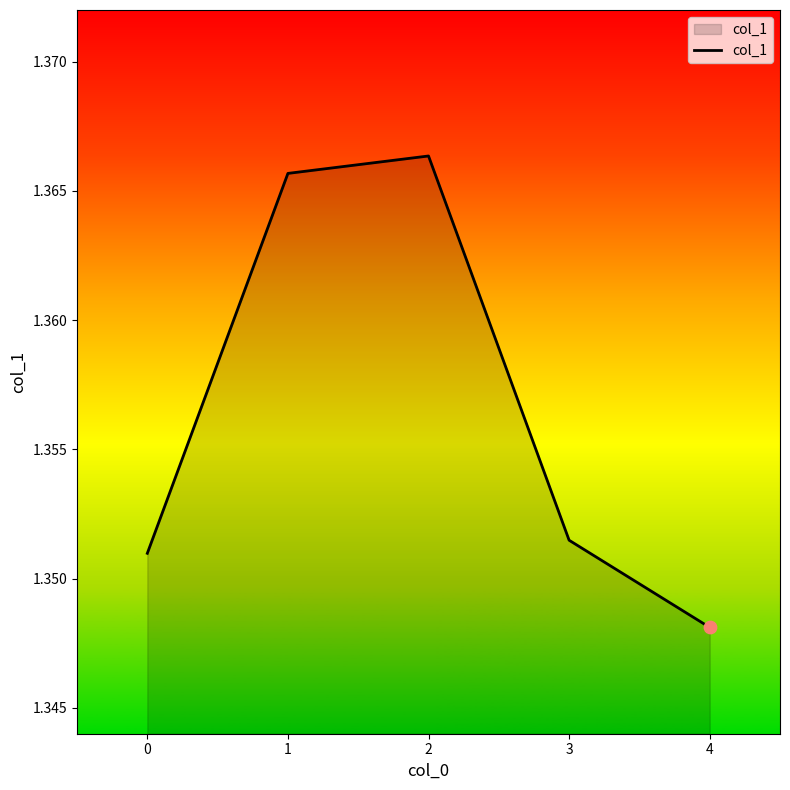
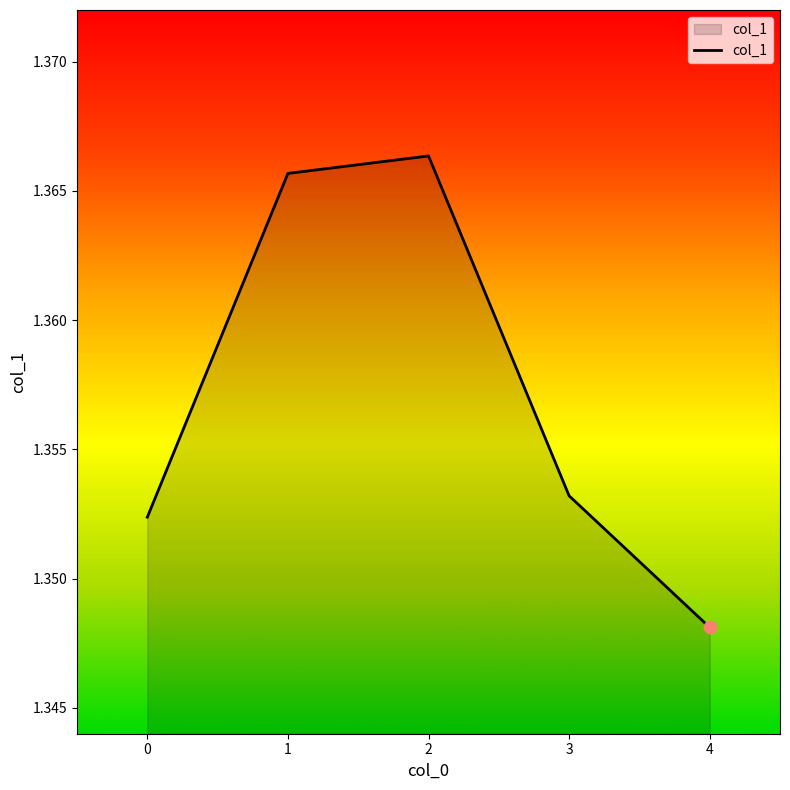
col_1, 0: 1.3510 -> 1.3524
col_1, 3: 1.3515 -> 1.3532
